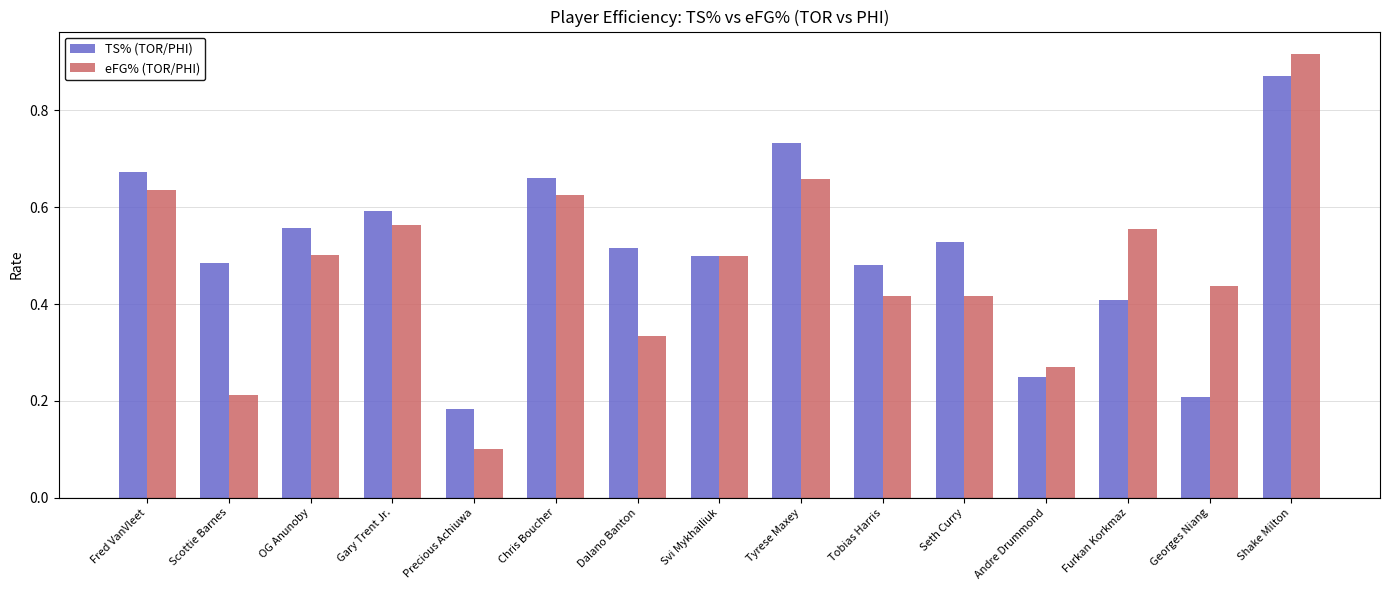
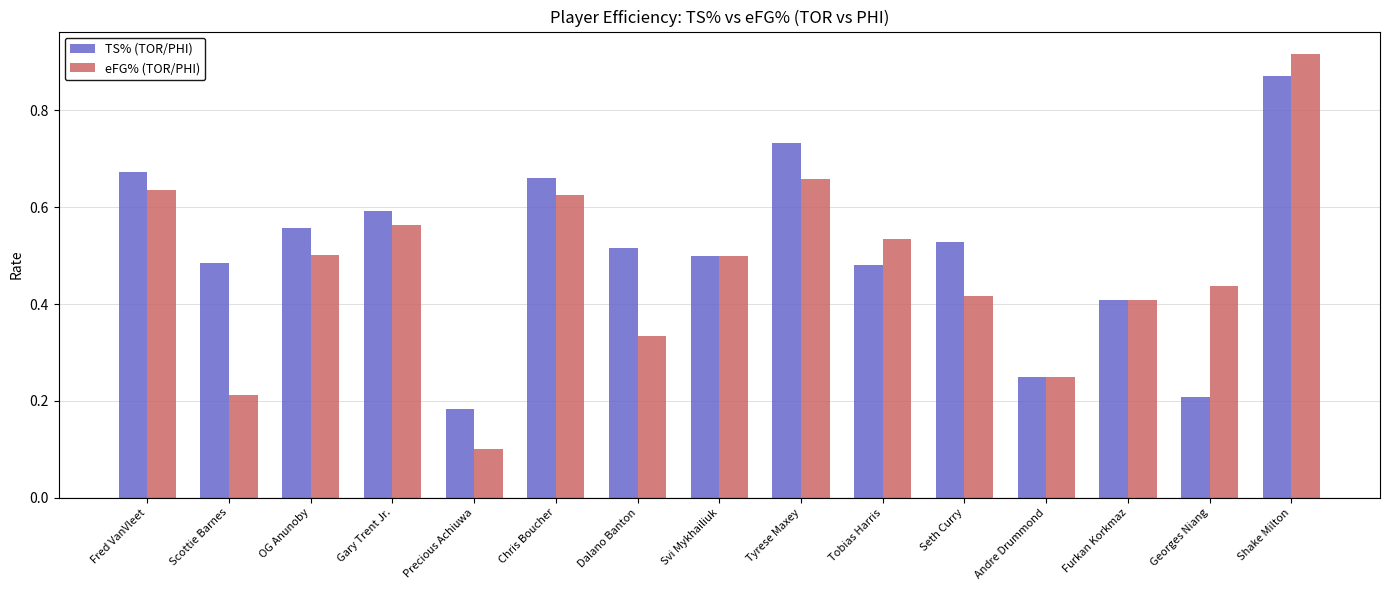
eFG% (TOR/PHI), Tobias Harris: 0.42 -> 0.53
eFG% (TOR/PHI), Andre Drummond: 0.27 -> 0.25
eFG% (TOR/PHI), Furkan Korkmaz: 0.56 -> 0.41
